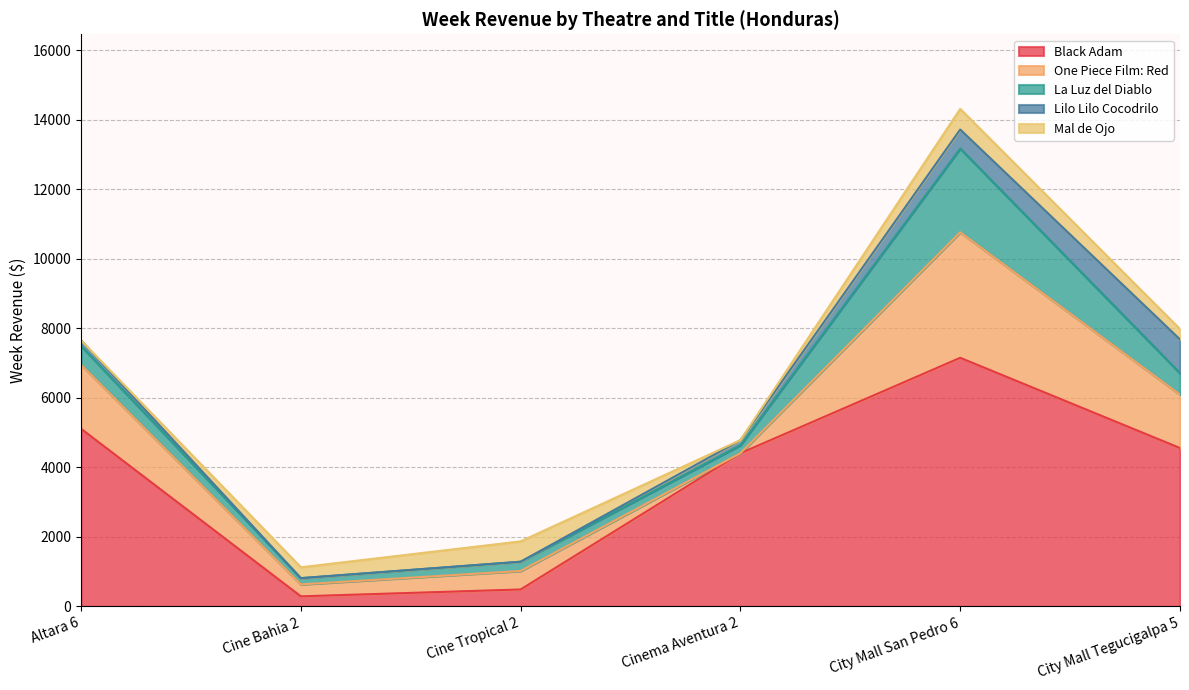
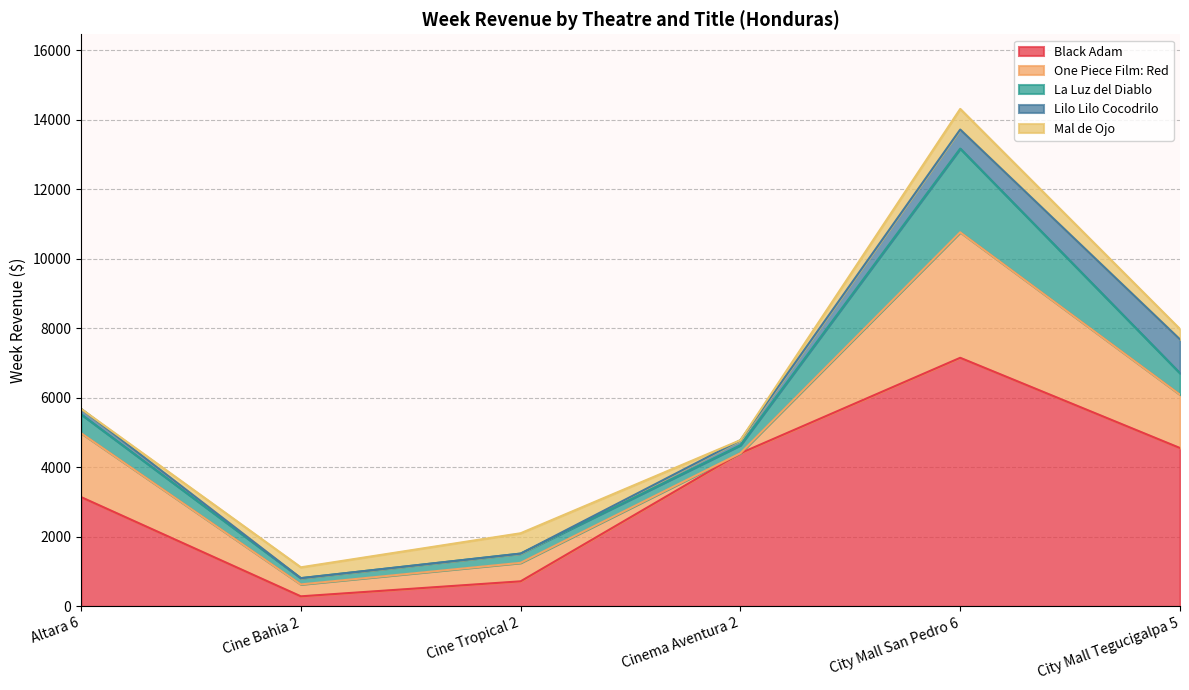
Black Adam, Altara 6: 5100 -> 3100
Black Adam, Cine Tropical 2: 500 -> 700
